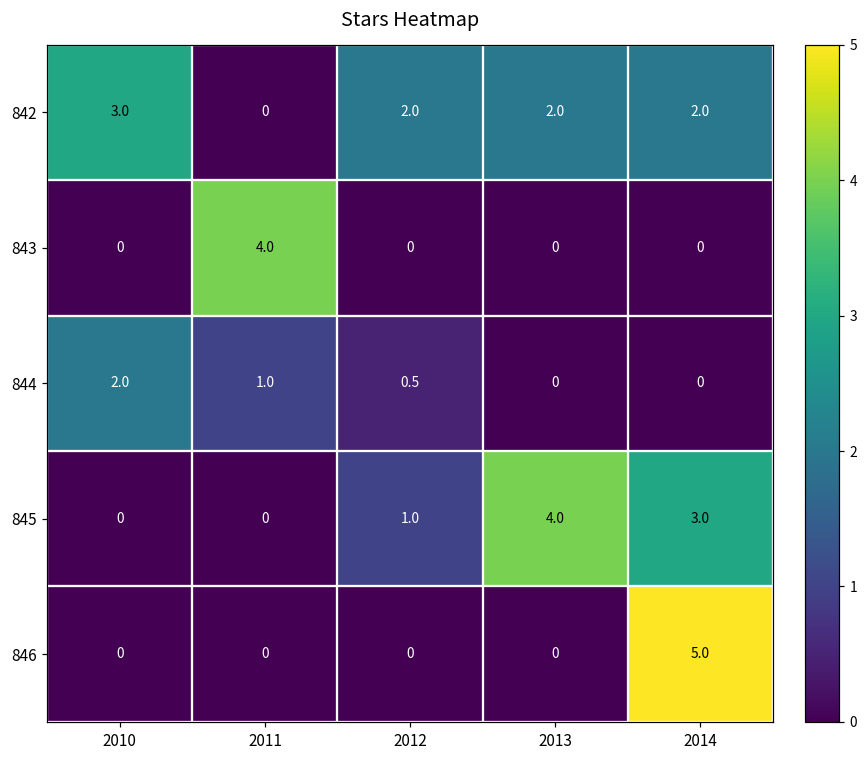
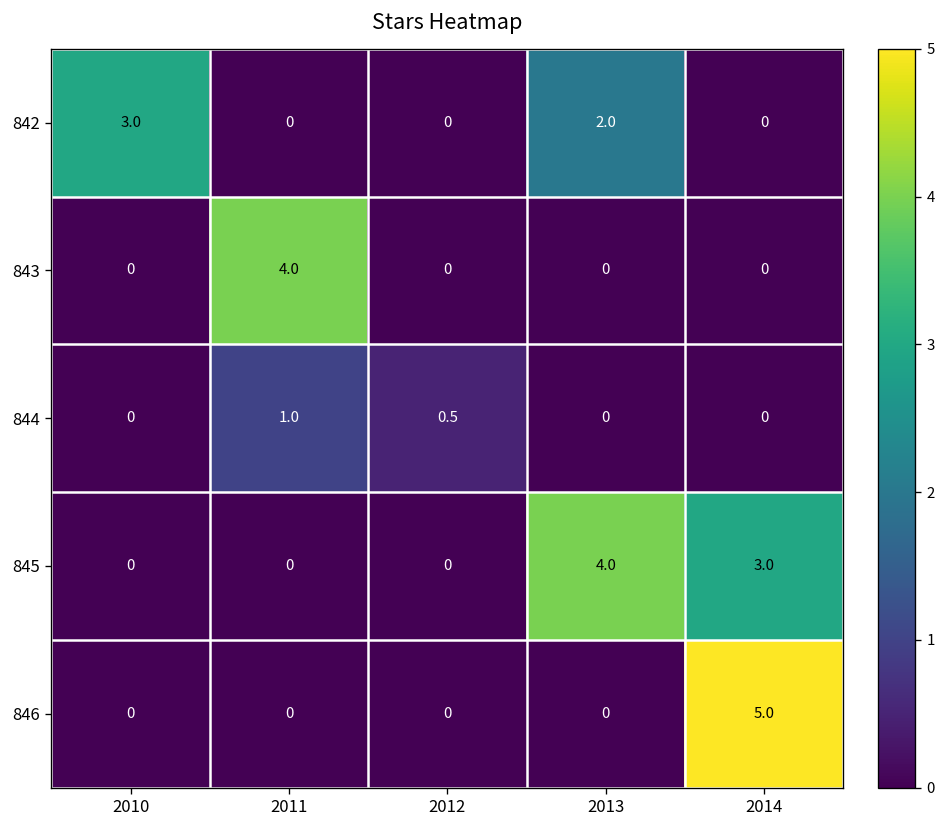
842, 2012: 2.0 -> 0
842, 2014: 2.0 -> 0
844, 2010: 2.0 -> 0
845, 2012: 1.0 -> 0
